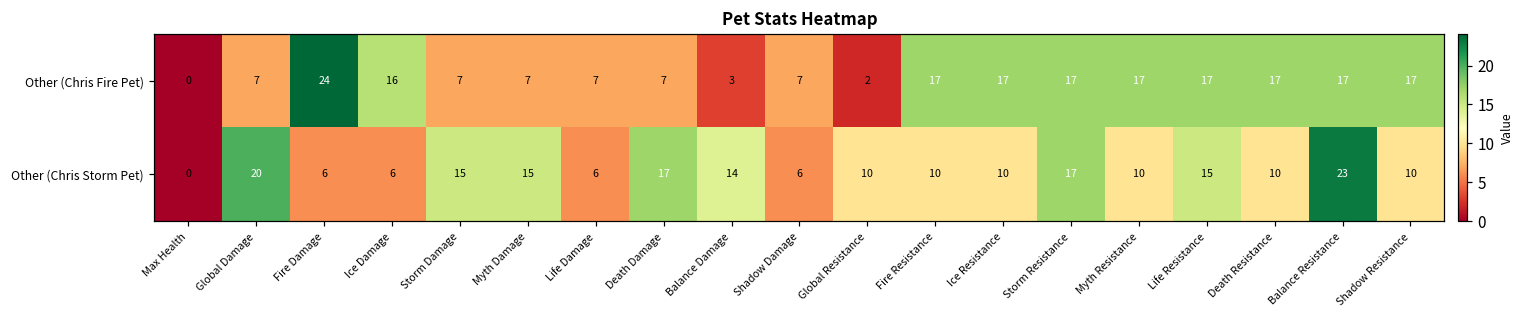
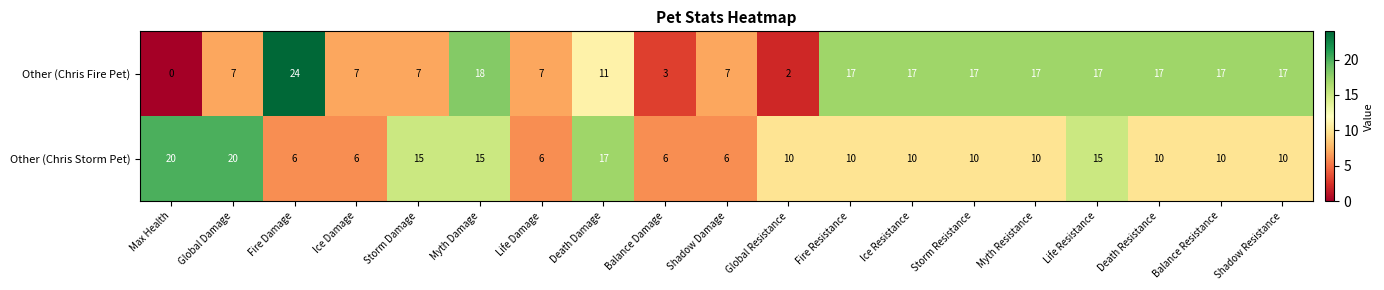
Other (Chris Fire Pet), Ice Damage: 16 -> 7
Other (Chris Fire Pet), Myth Damage: 7 -> 18
Other (Chris Fire Pet), Death Damage: 7 -> 11
Other (Chris Storm Pet), Max Health: 0 -> 20
Other (Chris Storm Pet), Balance Damage: 14 -> 6
Other (Chris Storm Pet), Storm Resistance: 17 -> 10
Other (Chris Storm Pet), Balance Resistance: 23 -> 10
